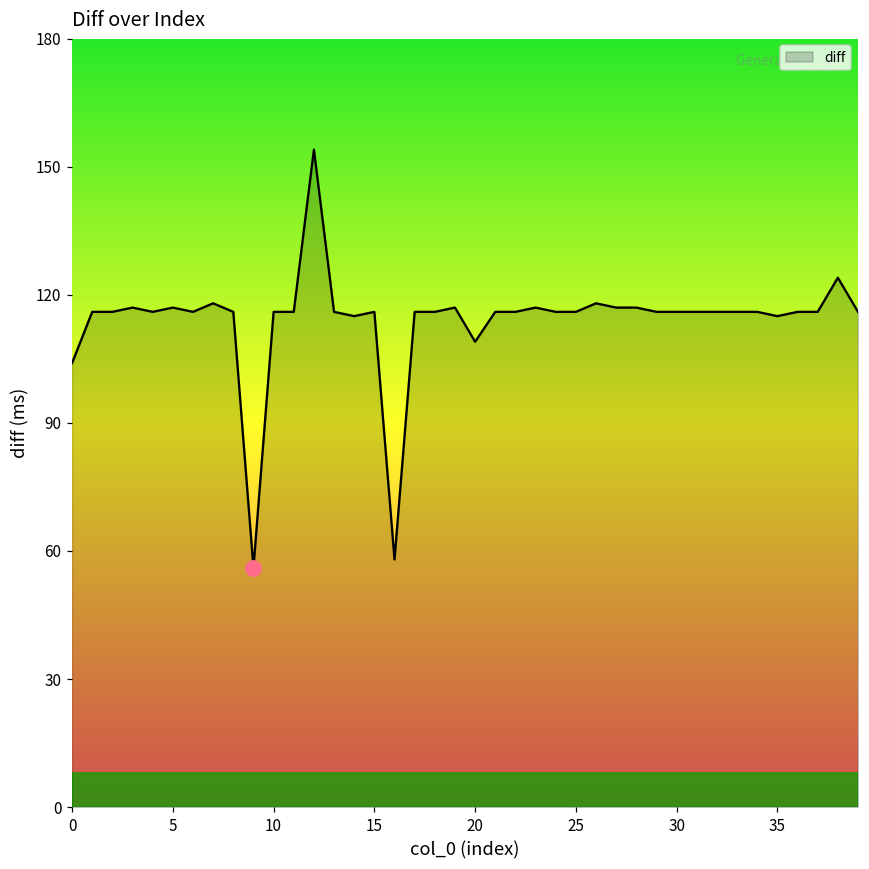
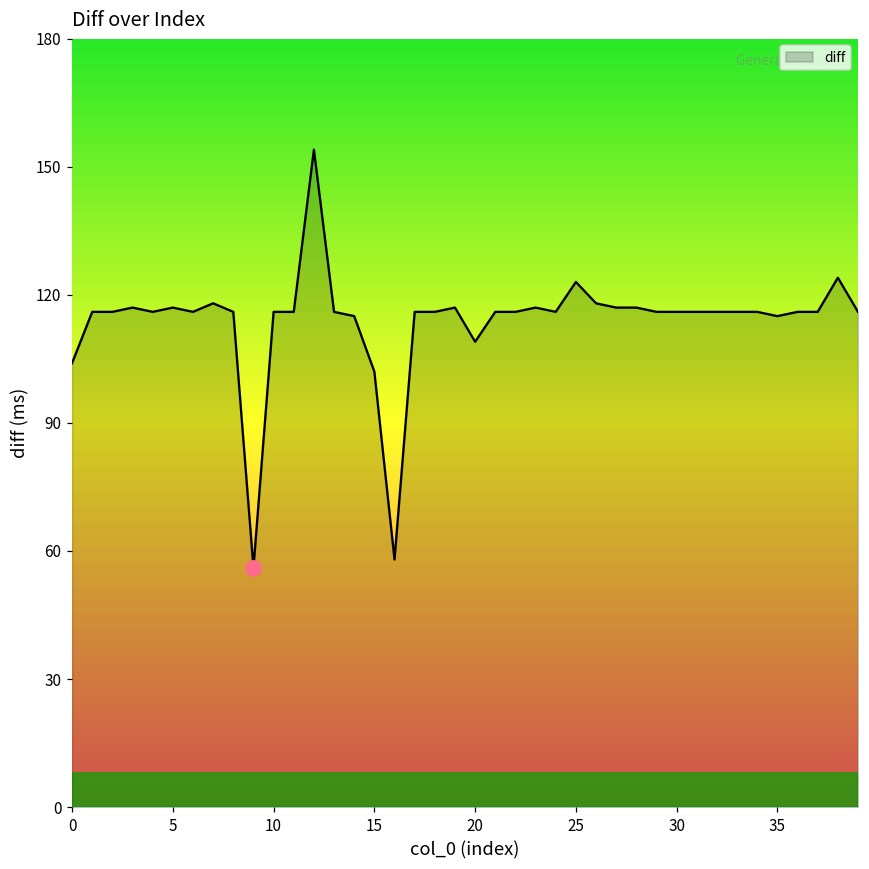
diff, 15: 116 -> 102
diff, 25: 116 -> 123
